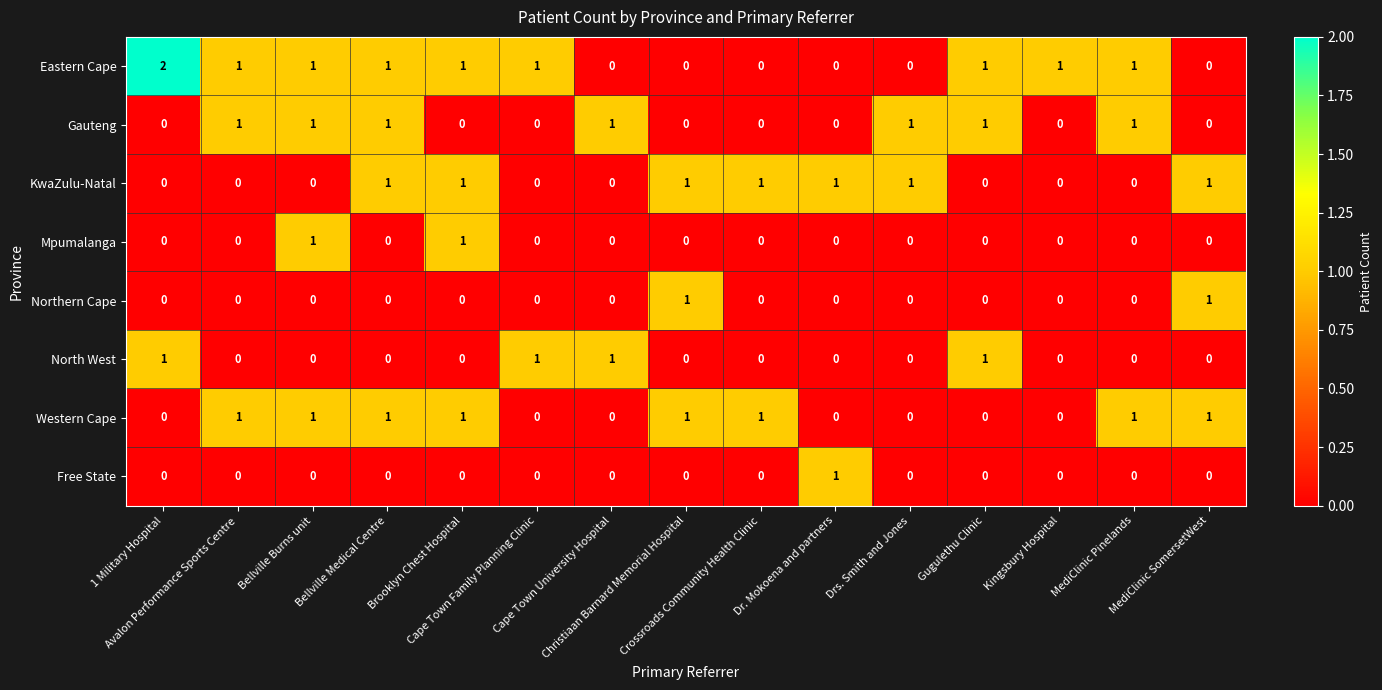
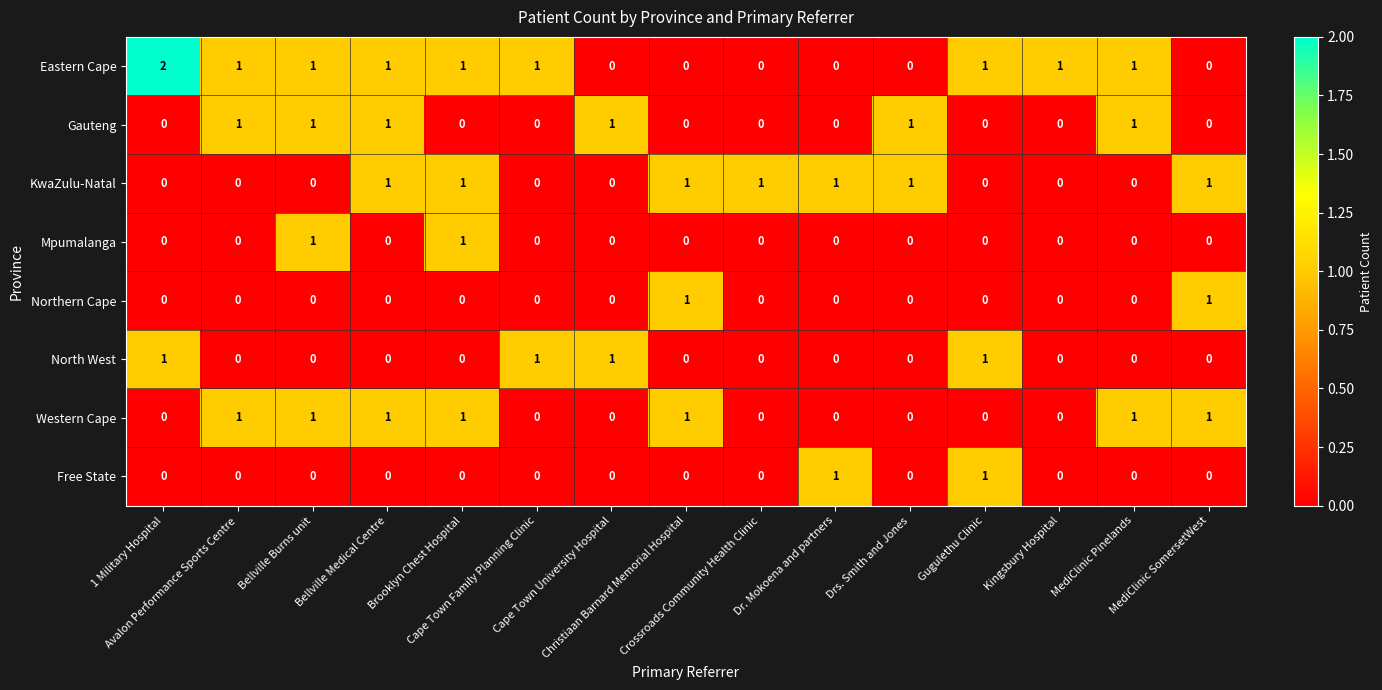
Gauteng, Gugulethu Clinic: 1 -> 0
Western Cape, Crossroads Community Health Clinic: 1 -> 0
Free State, Gugulethu Clinic: 0 -> 1
